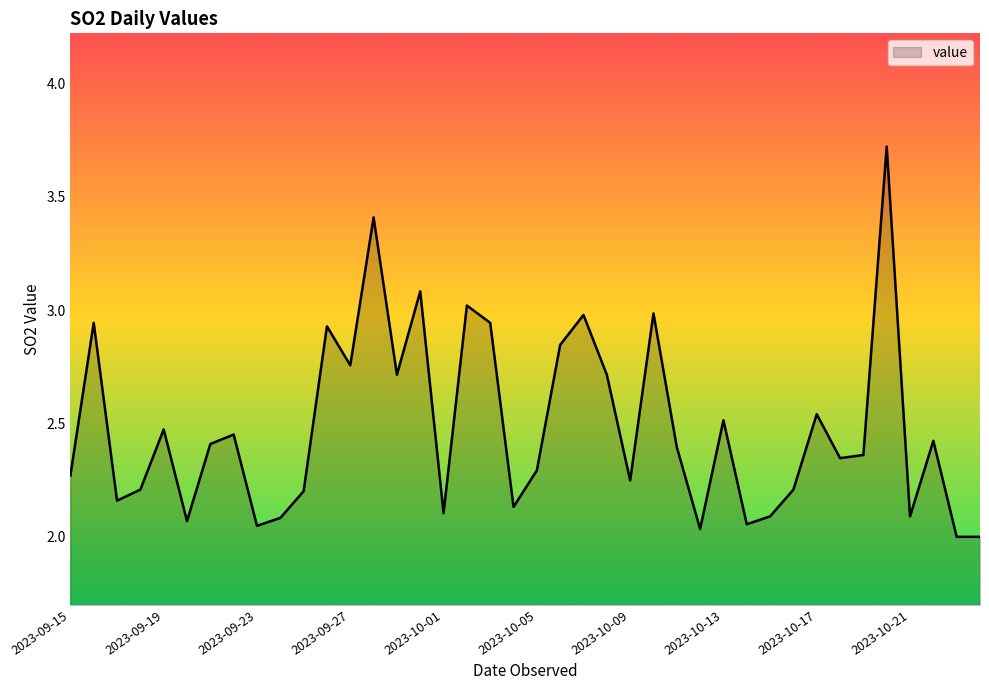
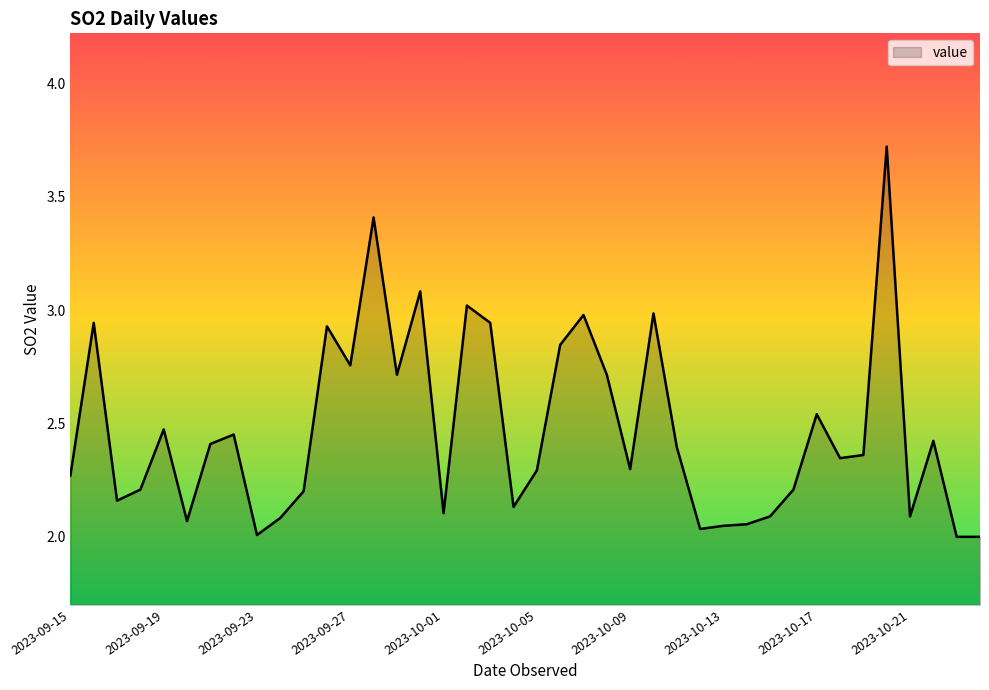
2023-09-23: 2.05 -> 2.01
2023-10-09: 2.25 -> 2.30
2023-10-13: 2.51 -> 2.05
